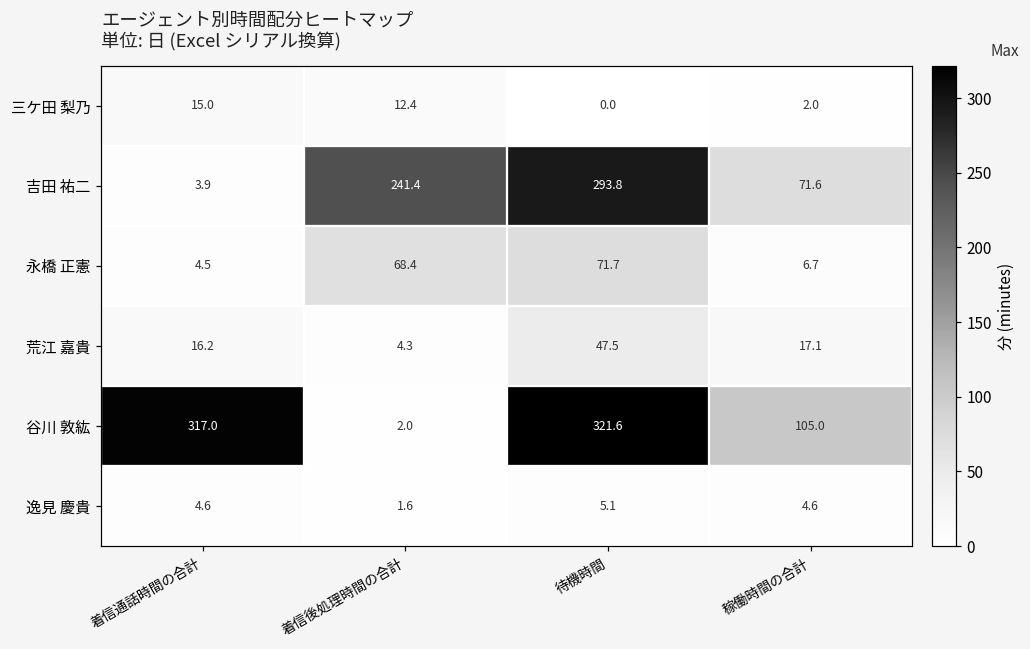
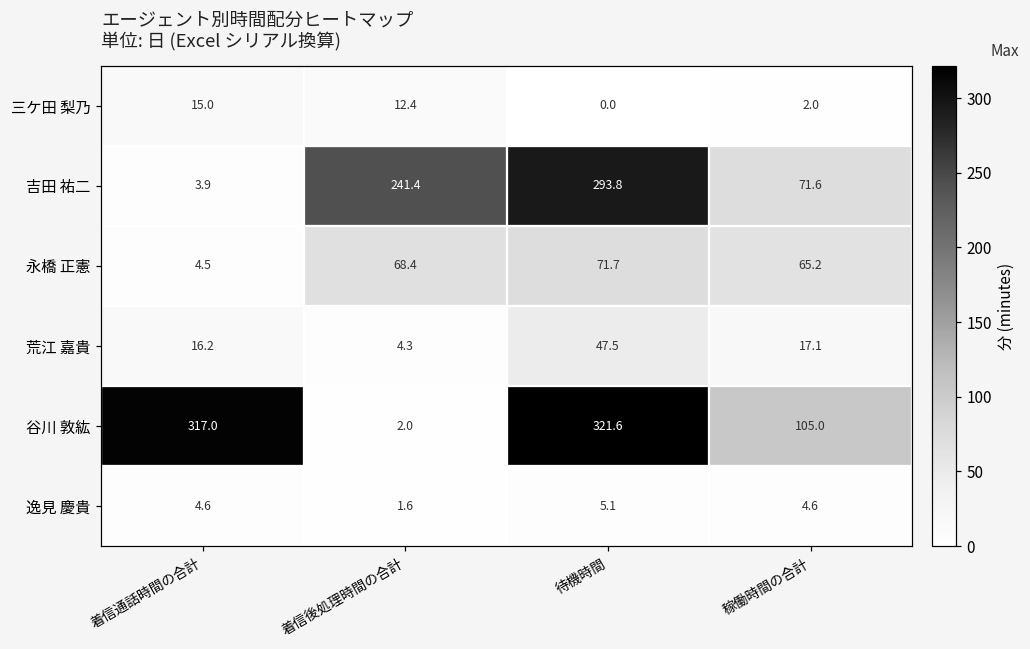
永橋 正憲, 稼働時間の合計: 6.7 -> 65.2
